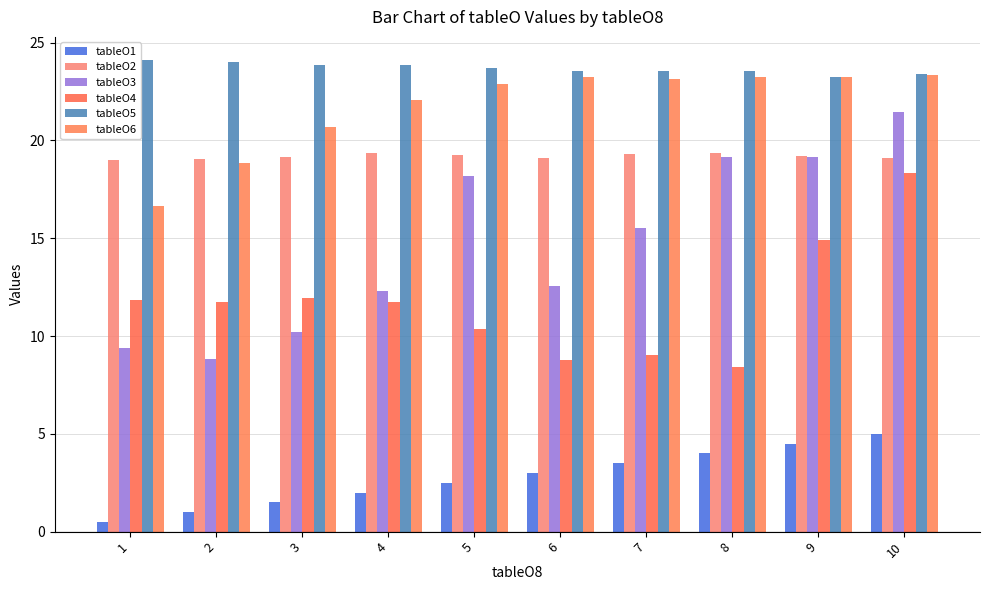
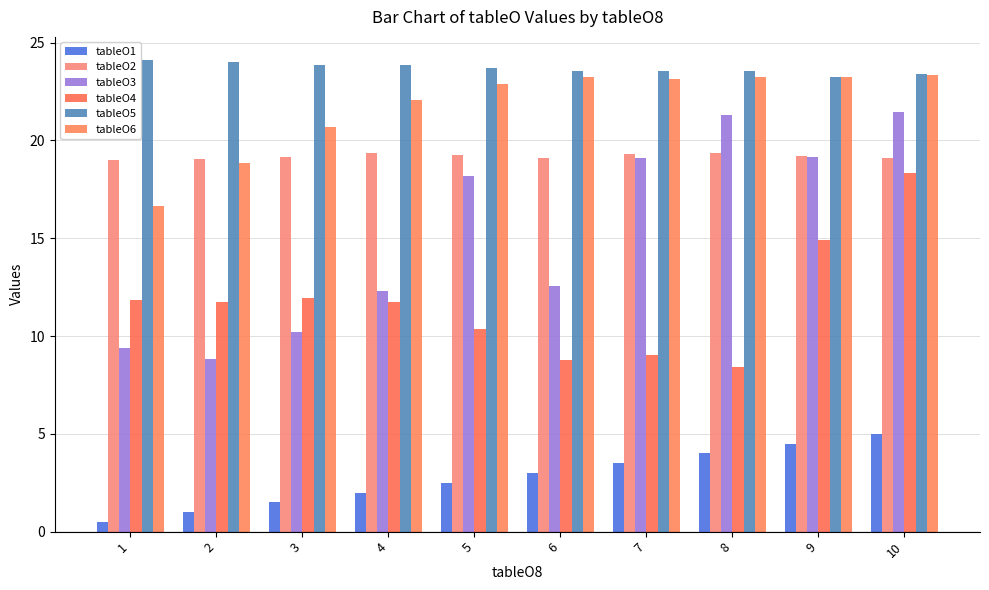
tableO3, 7: 15.5 -> 19.1
tableO3, 8: 19.1 -> 21.3
